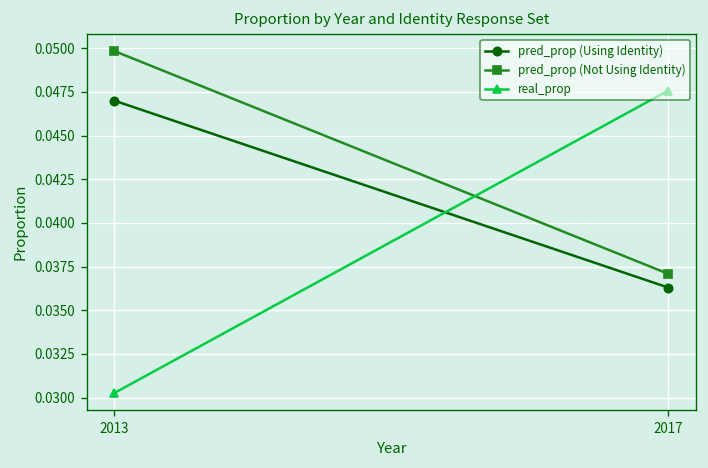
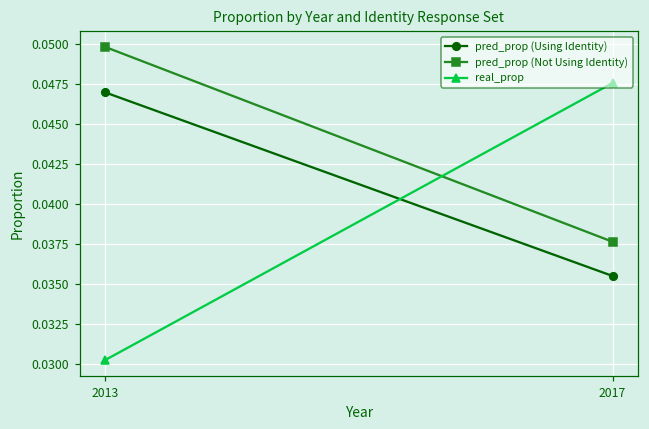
pred_prop (Using Identity), 2017: 0.0363 -> 0.0355
pred_prop (Not Using Identity), 2017: 0.0371 -> 0.0377
